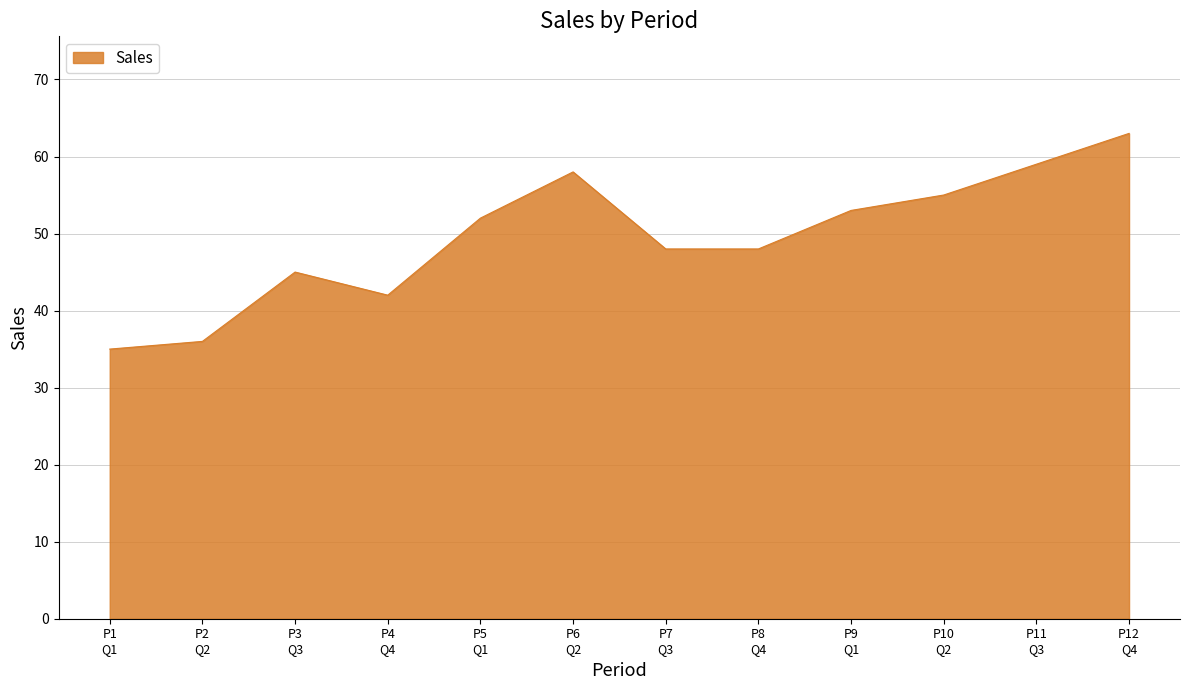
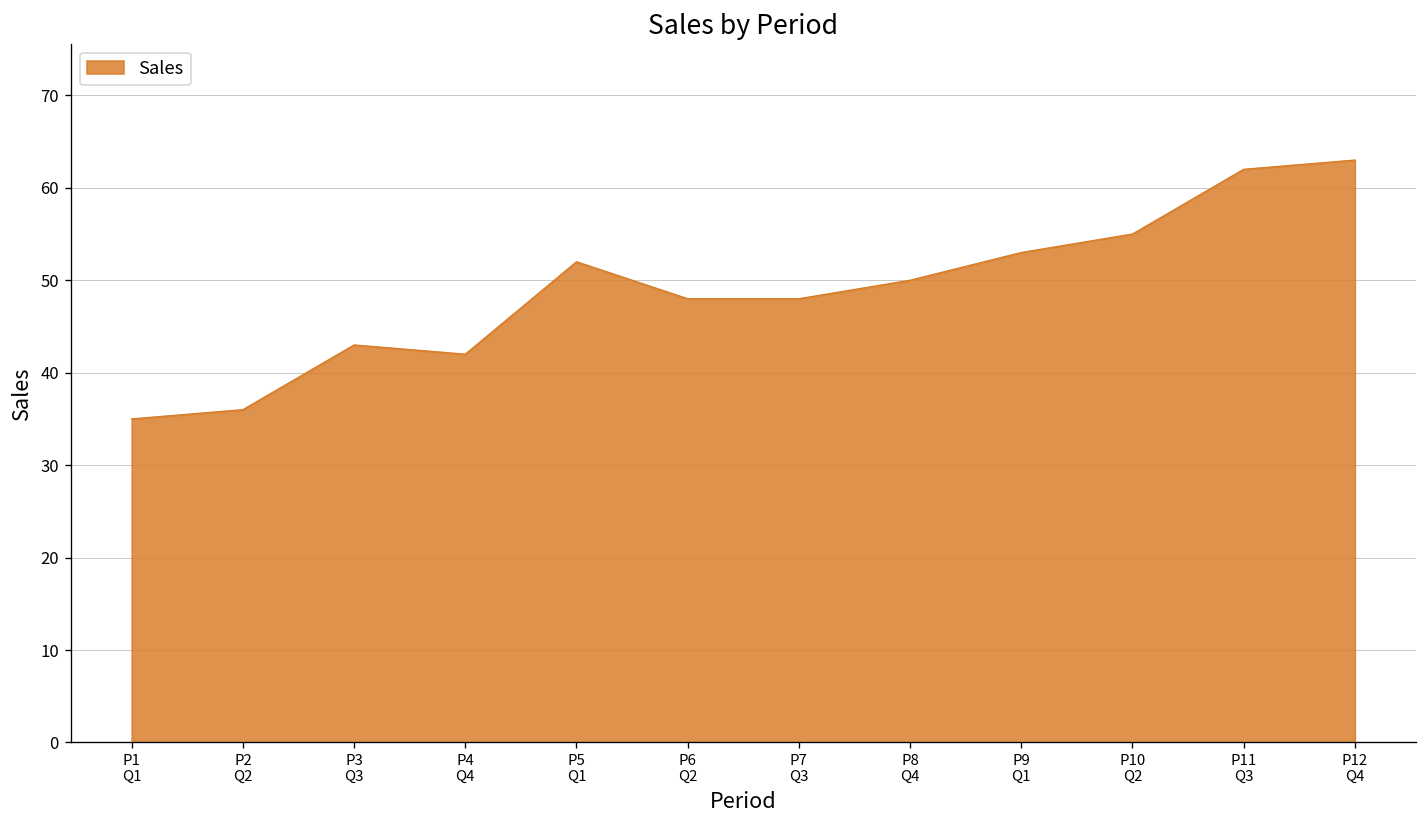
P3 Q3: 45 -> 43
P6 Q2: 58 -> 48
P8 Q4: 48 -> 50
P11 Q3: 59 -> 62
